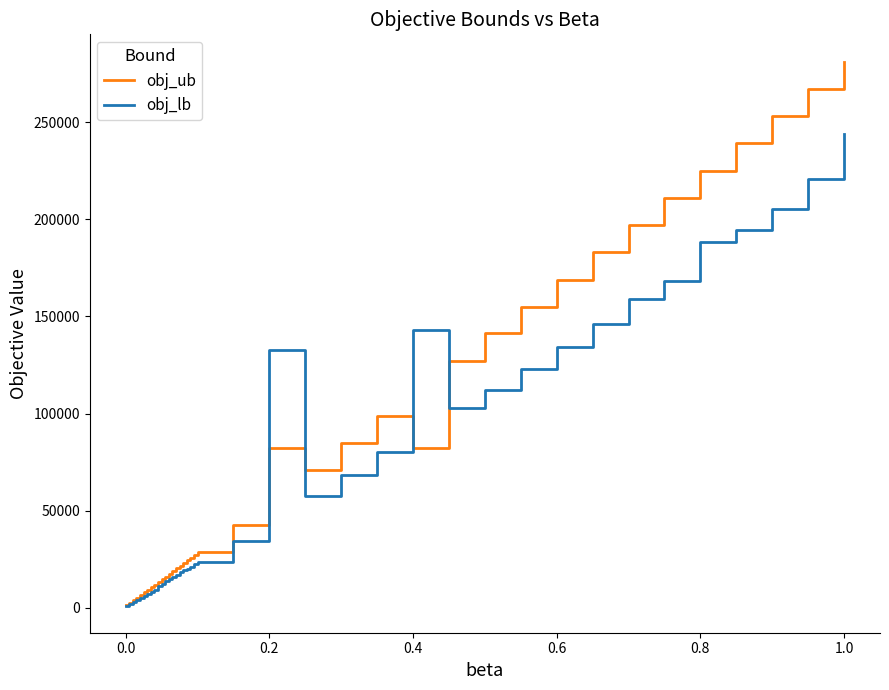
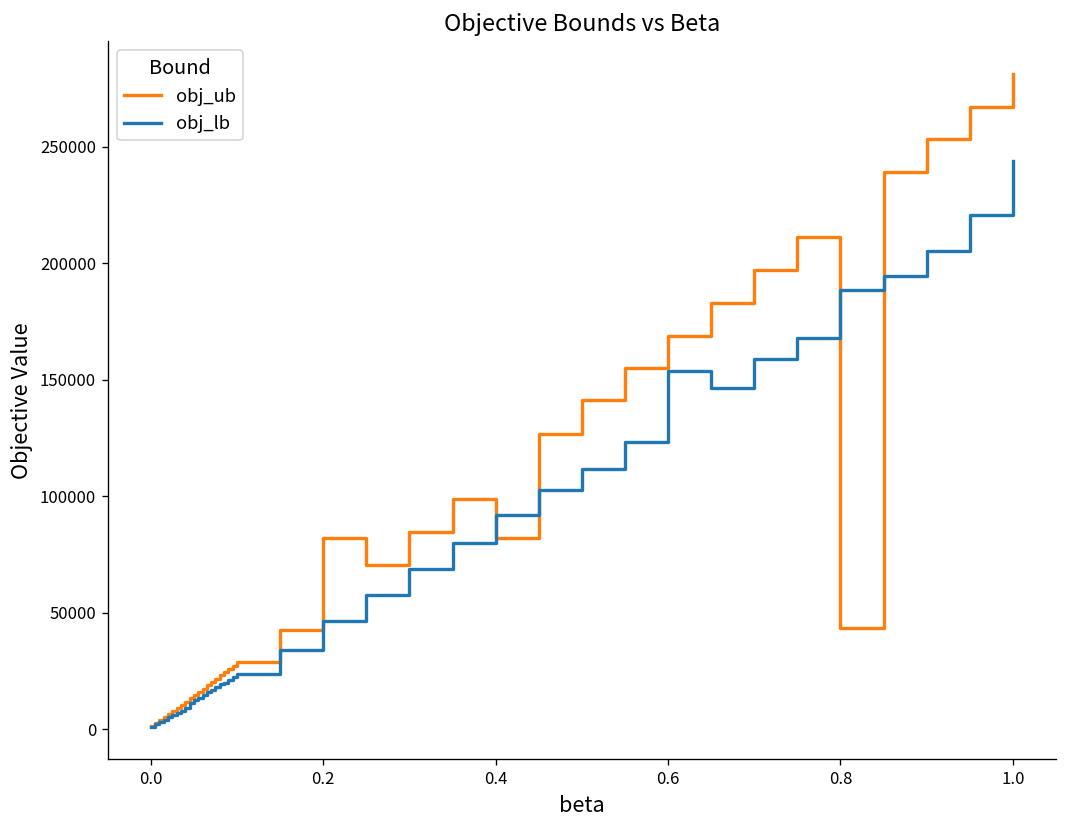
obj_lb, 0.2: 133000 -> 47000
obj_lb, 0.4: 143000 -> 92000
obj_lb, 0.6: 134000 -> 154000
obj_ub, 0.8: 225000 -> 43000
